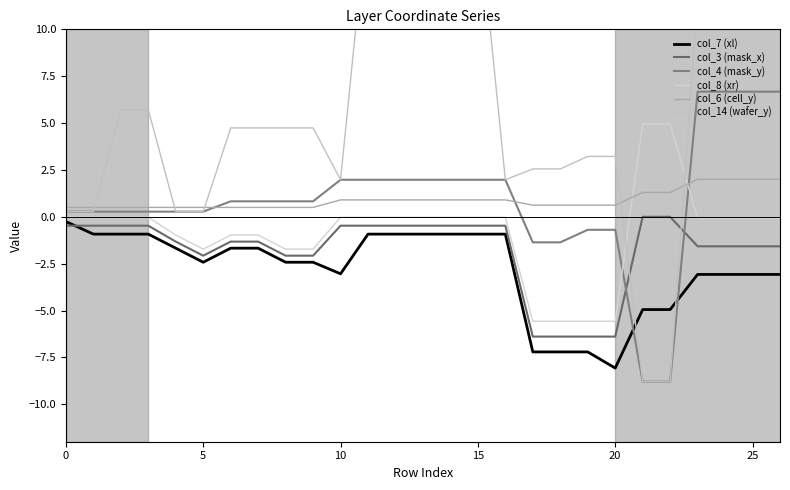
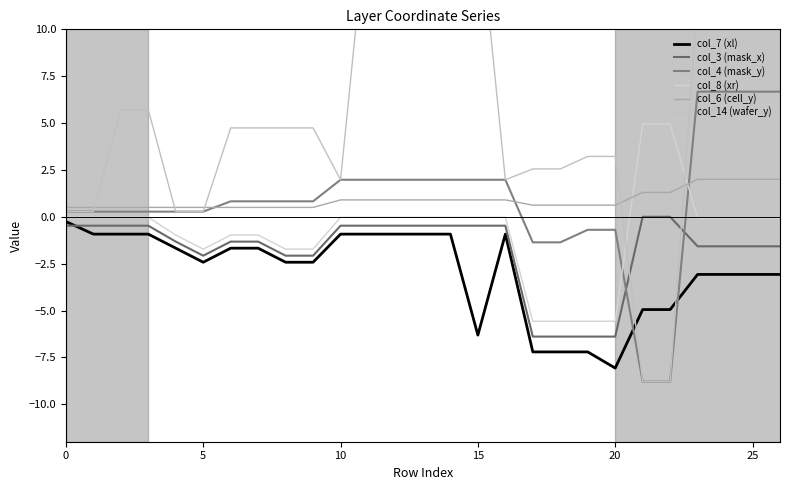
col_7 (xl), 10: -3.0 -> -0.9
col_7 (xl), 15: -0.9 -> -6.3
